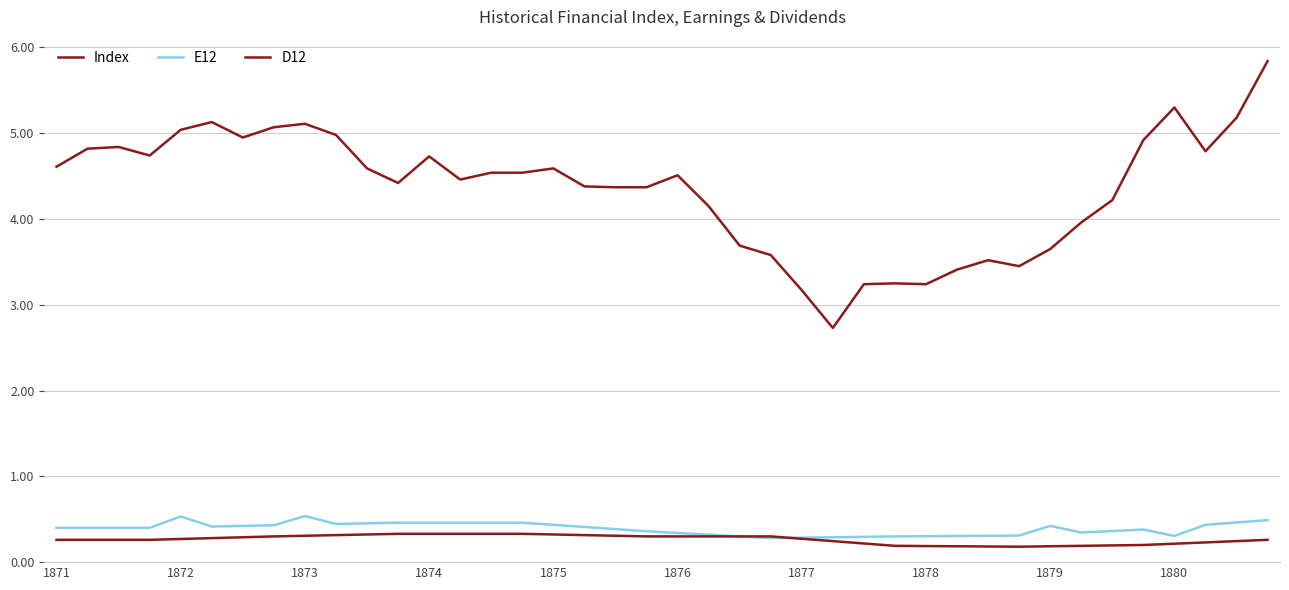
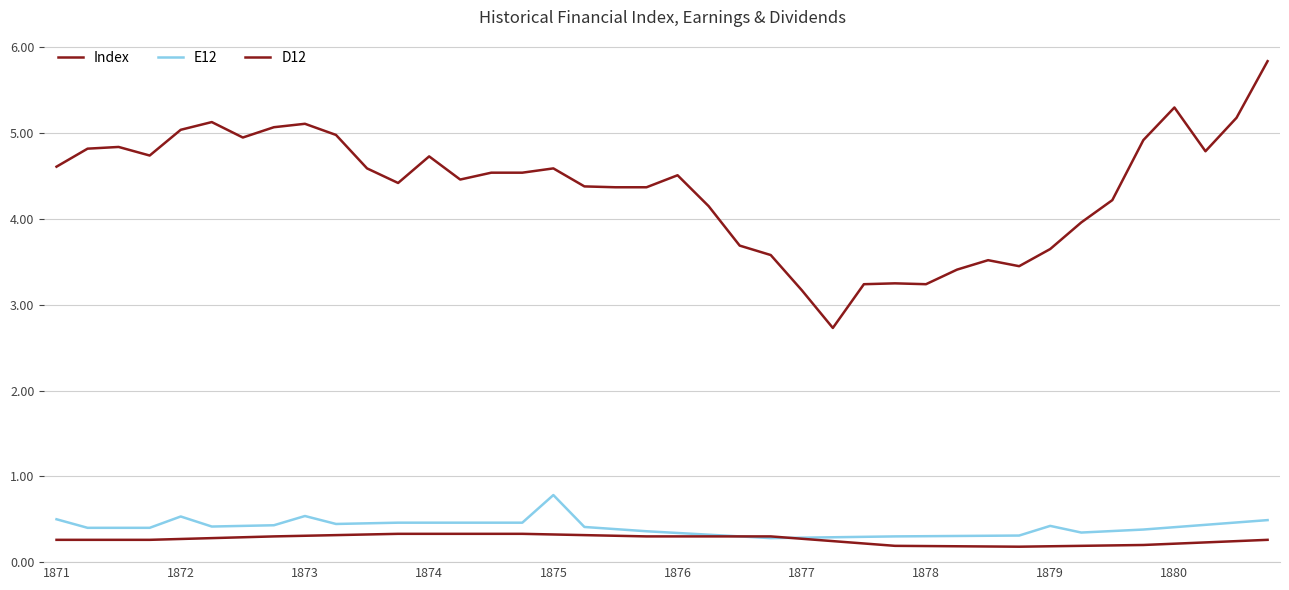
E12, 1871: 0.4 -> 0.5
E12, 1875: 0.4 -> 0.8
E12, 1880: 0.3 -> 0.4
